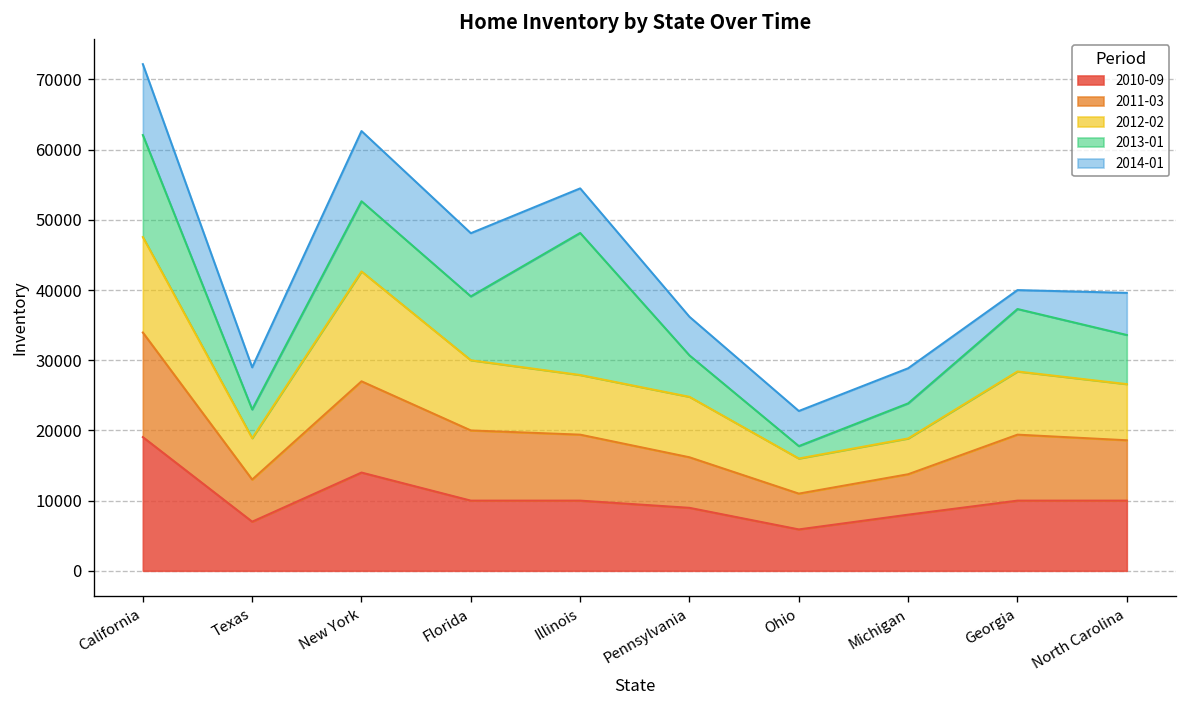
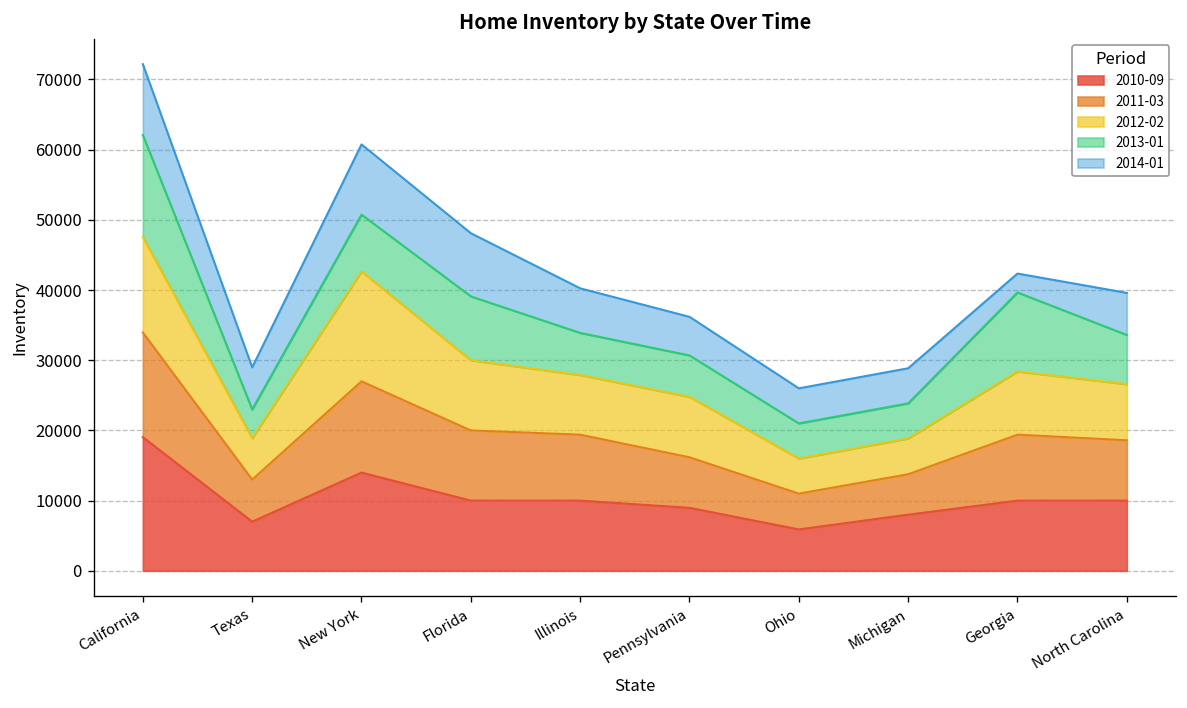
2013-01, New York: 10000 -> 8000
2013-01, Illinois: 20000 -> 6000
2013-01, Ohio: 2000 -> 5000
2013-01, Georgia: 9000 -> 11000
